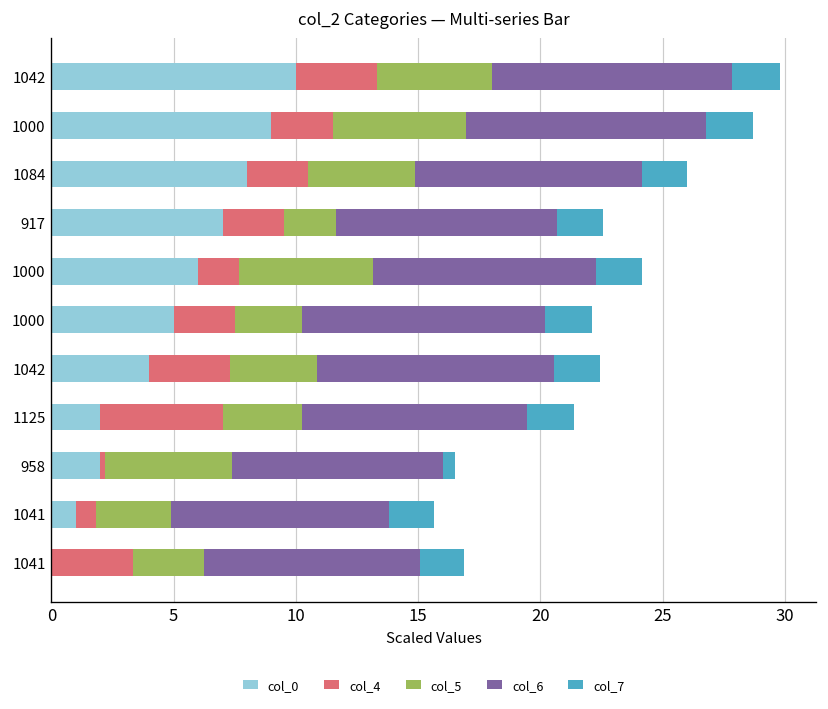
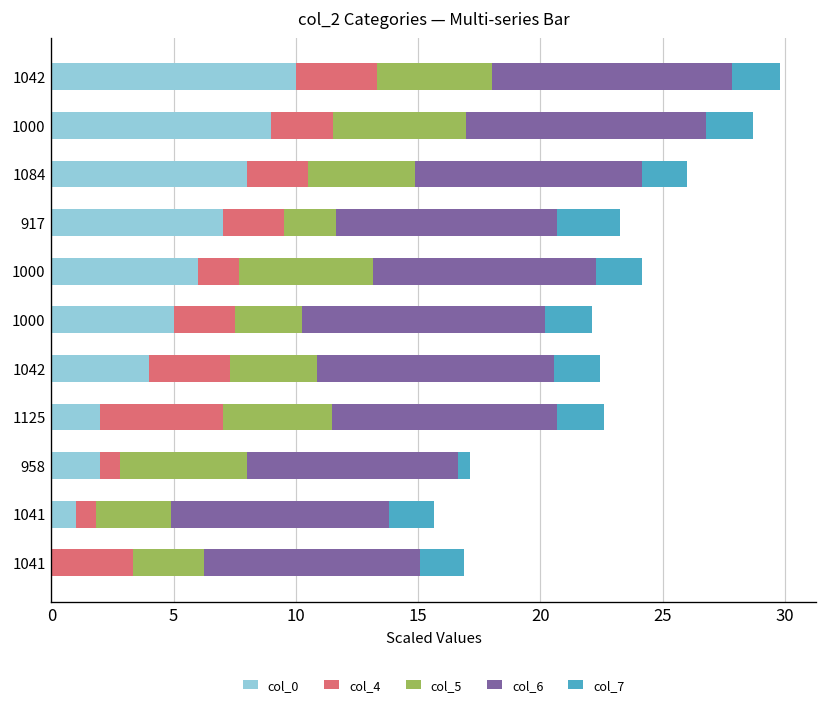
col_7, 917: 1.9 -> 2.6
col_5, 1125: 3.3 -> 4.5
col_4, 958: 0.2 -> 0.8
